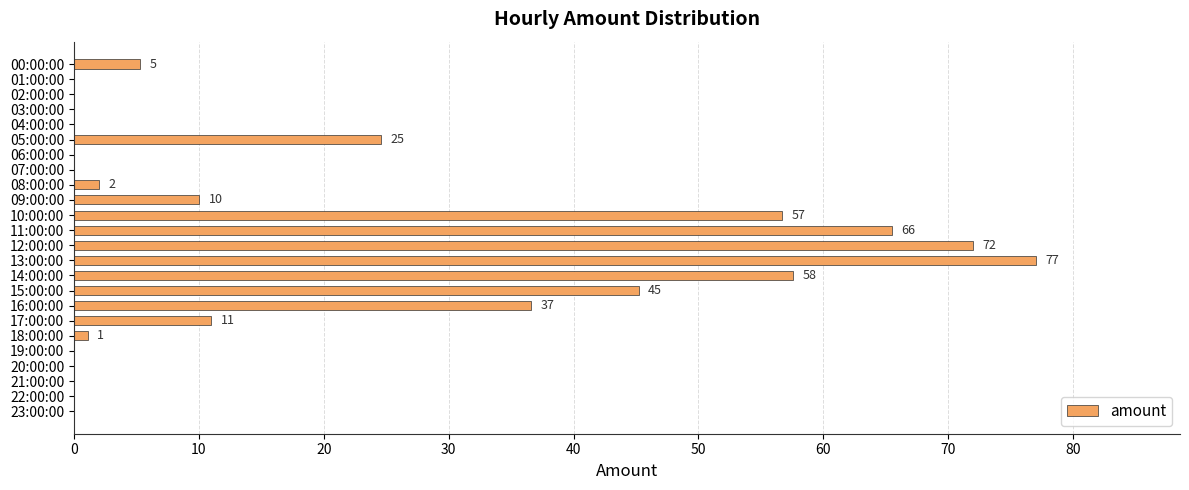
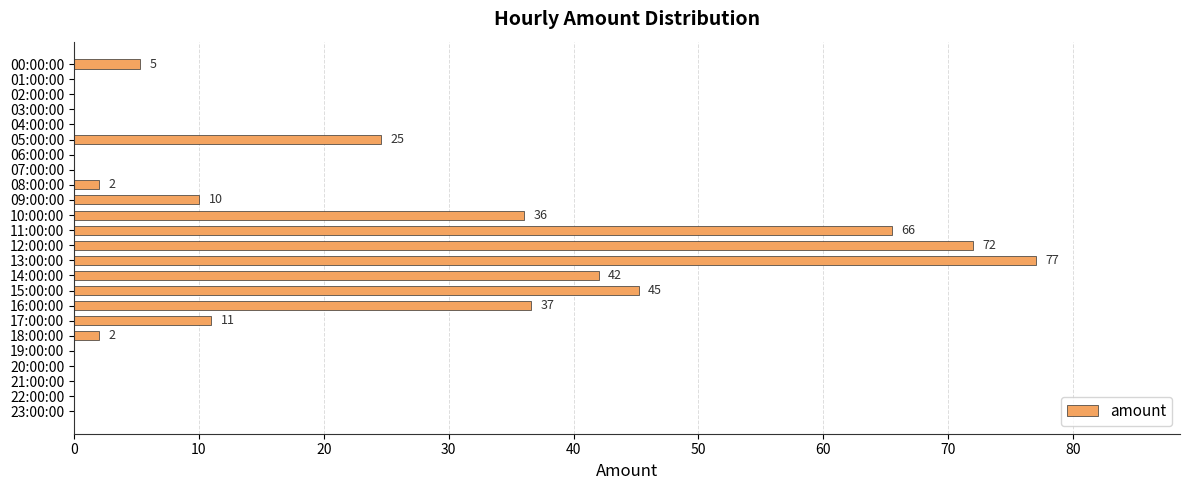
10:00:00: 57 -> 36
14:00:00: 58 -> 42
18:00:00: 1 -> 2
